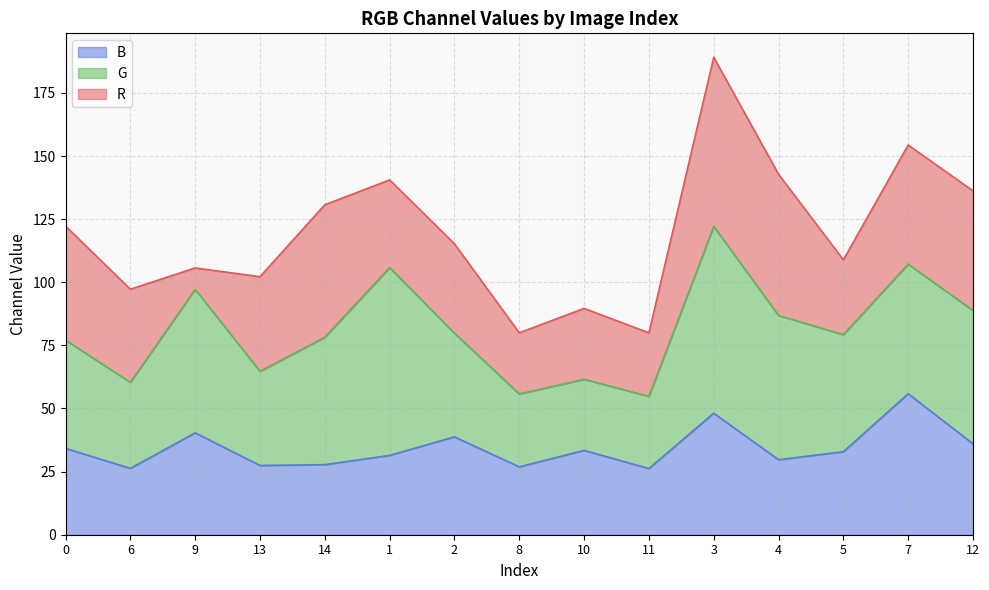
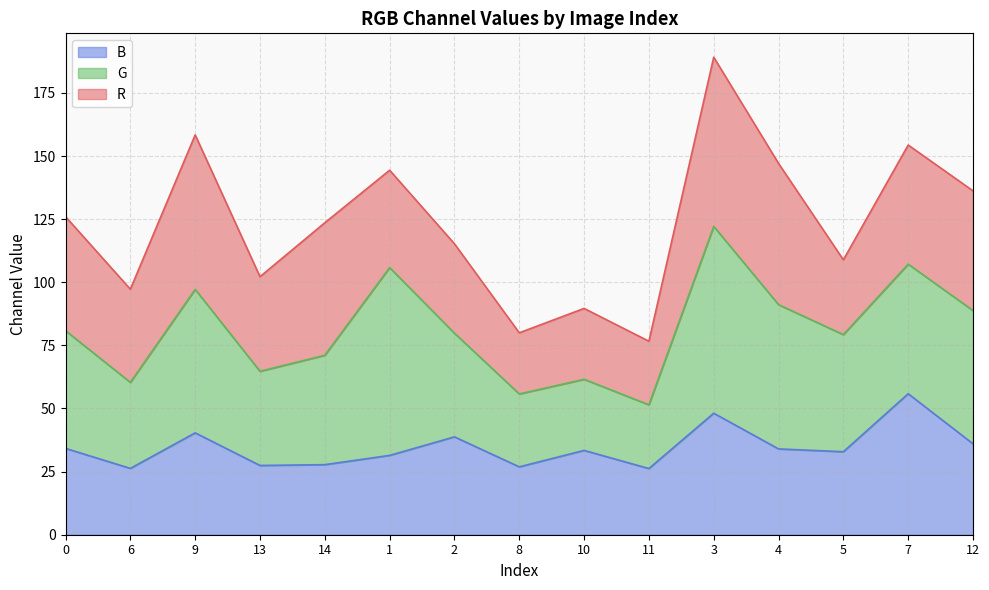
G, 0: 43 -> 47
R, 9: 8 -> 61
G, 14: 50 -> 43
R, 1: 35 -> 39
G, 11: 29 -> 25
B, 4: 30 -> 34
